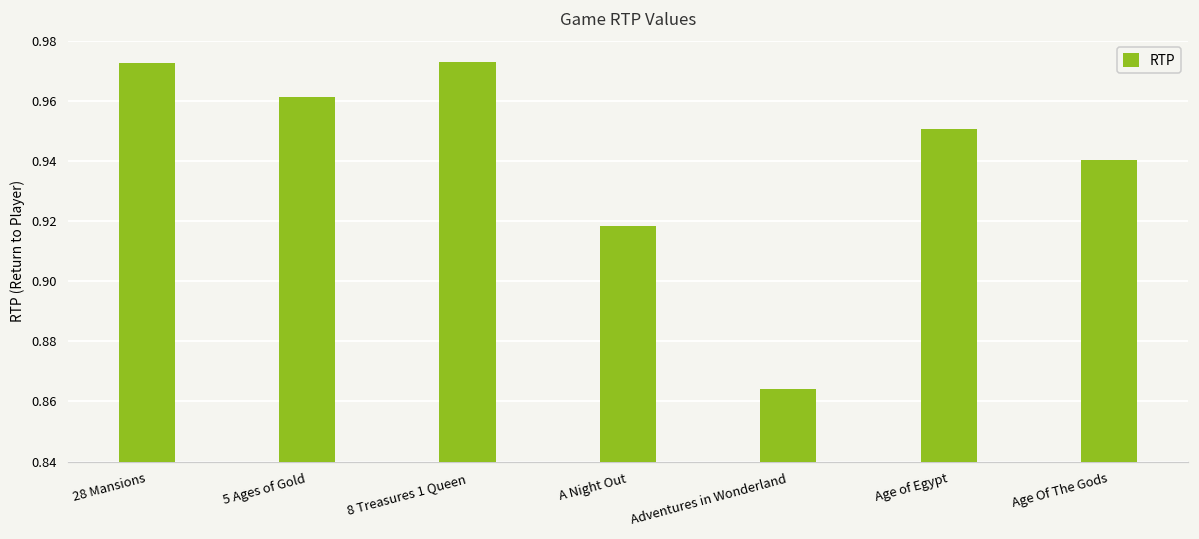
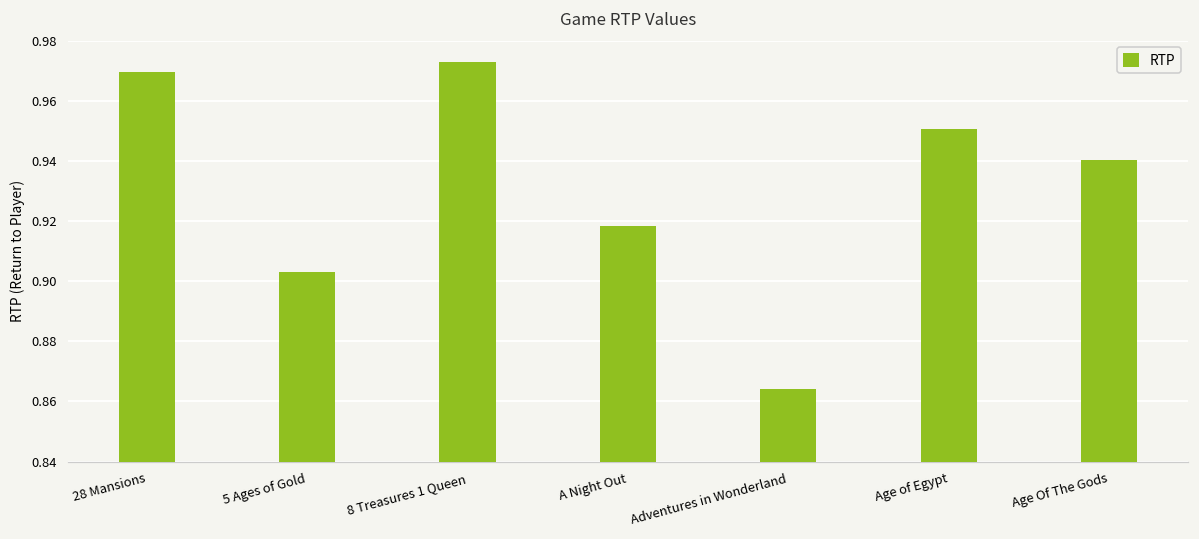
28 Mansions: 0.972 -> 0.969
5 Ages of Gold: 0.961 -> 0.903
